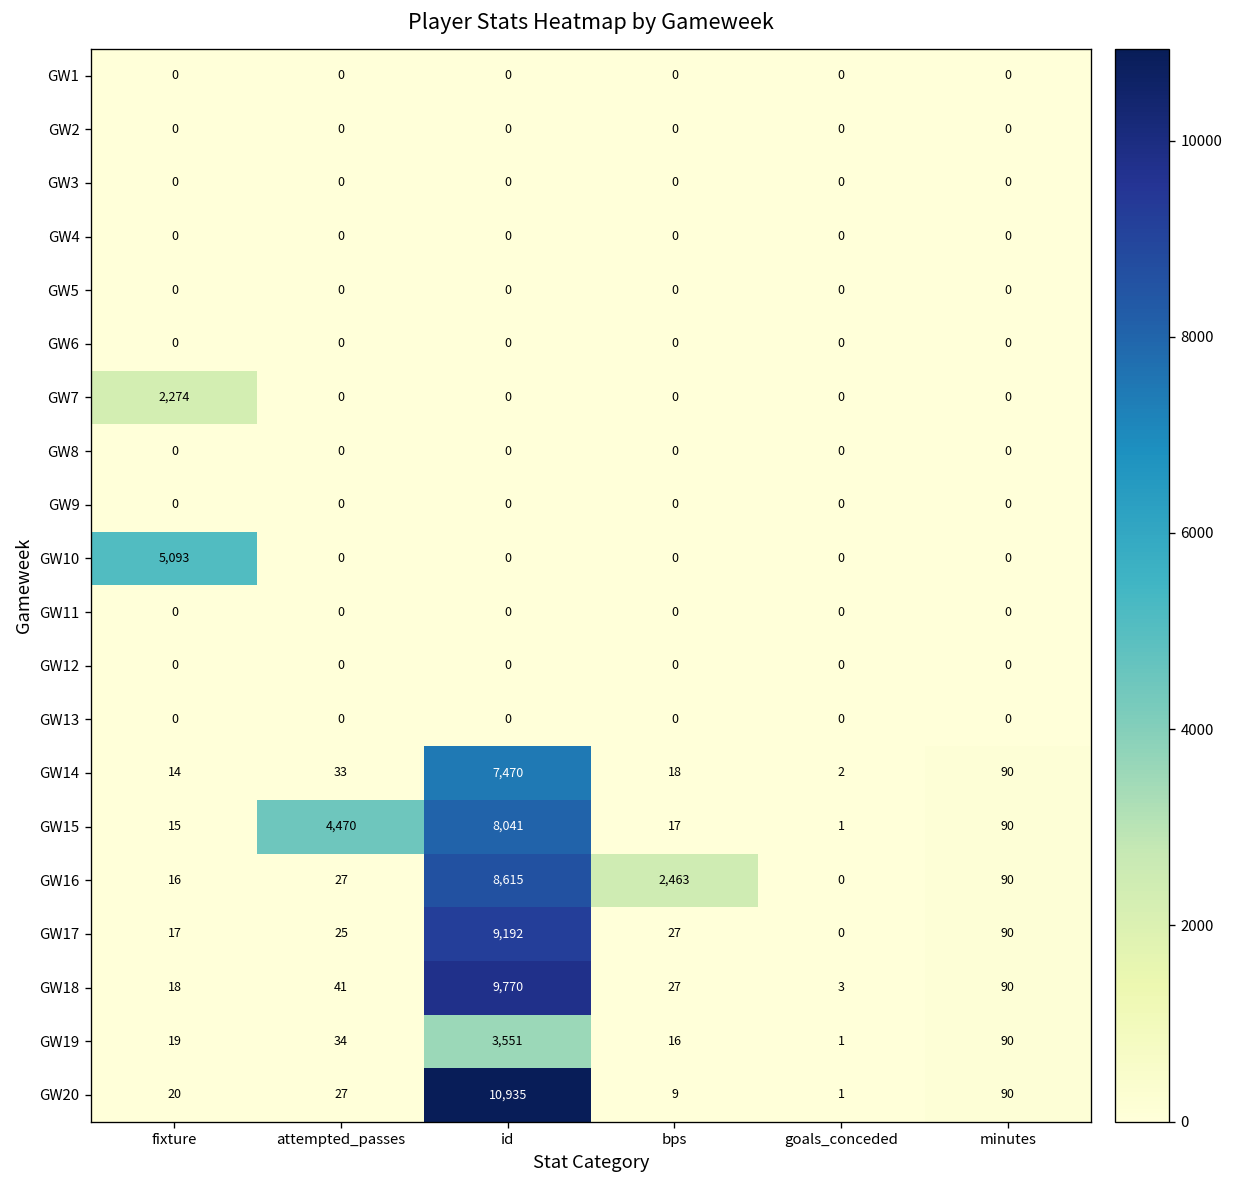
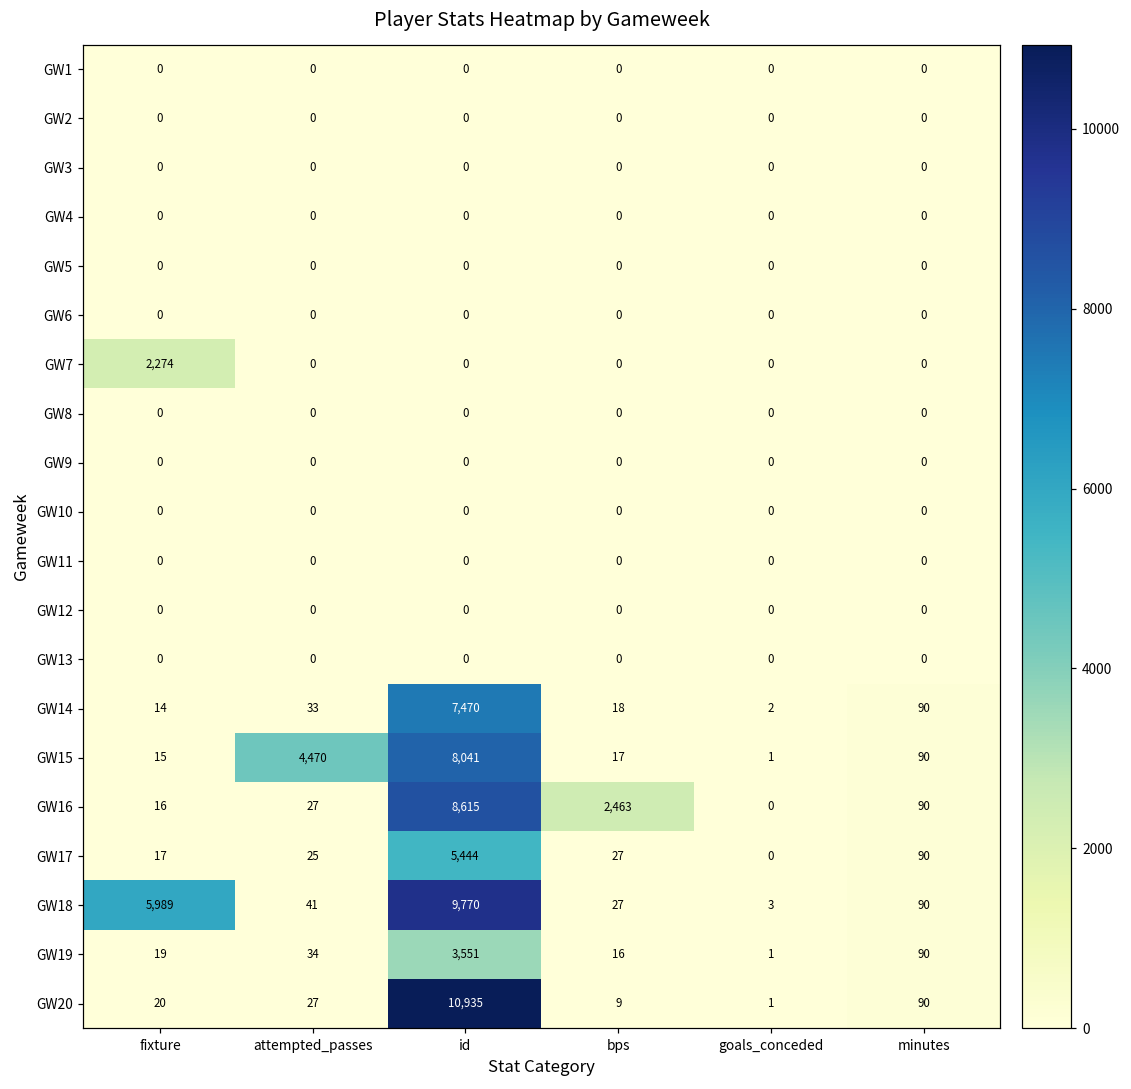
GW10, fixture: 5,093 -> 0
GW17, id: 9,192 -> 5,444
GW18, fixture: 18 -> 5,989
